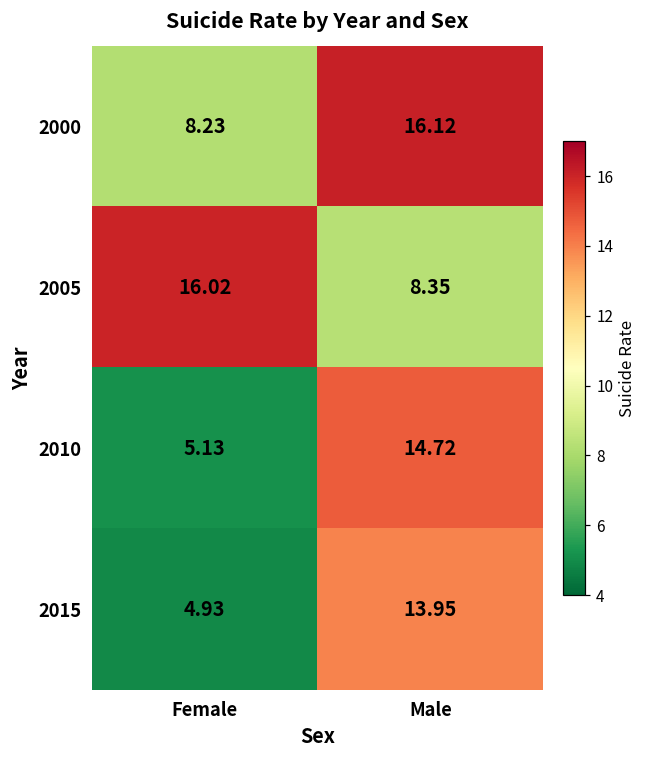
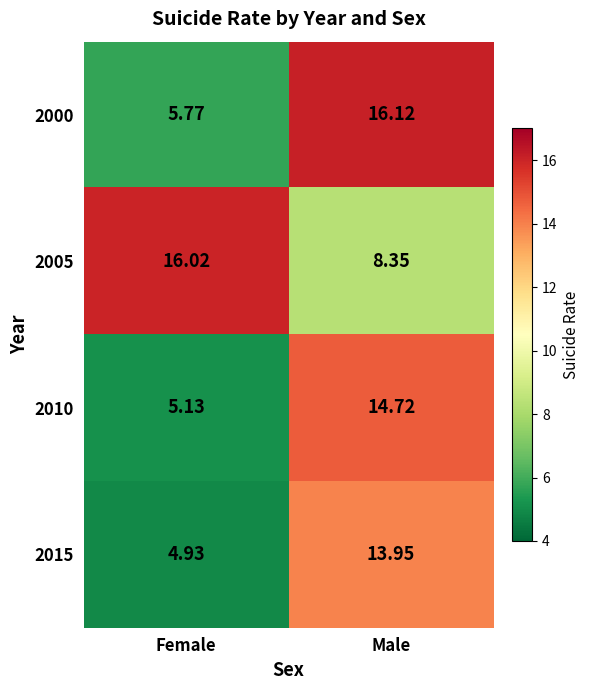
2000, Female: 8.23 -> 5.77
